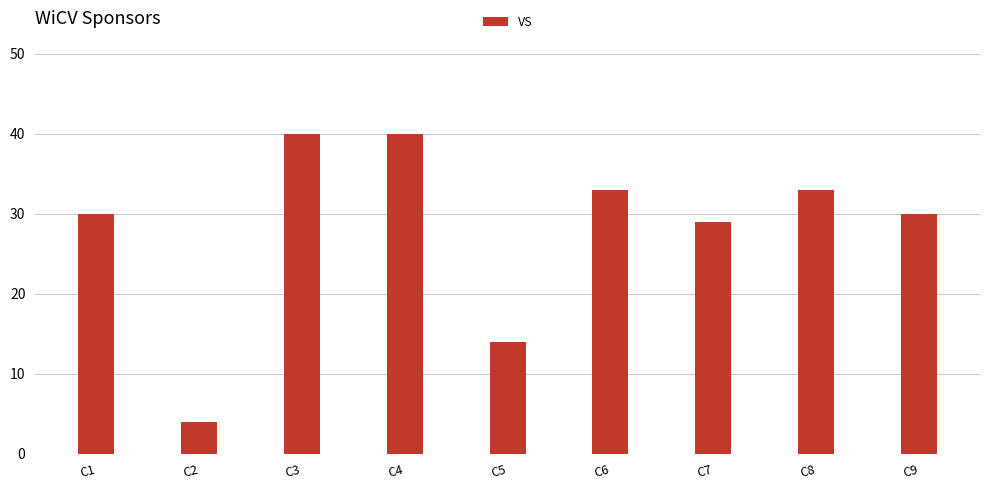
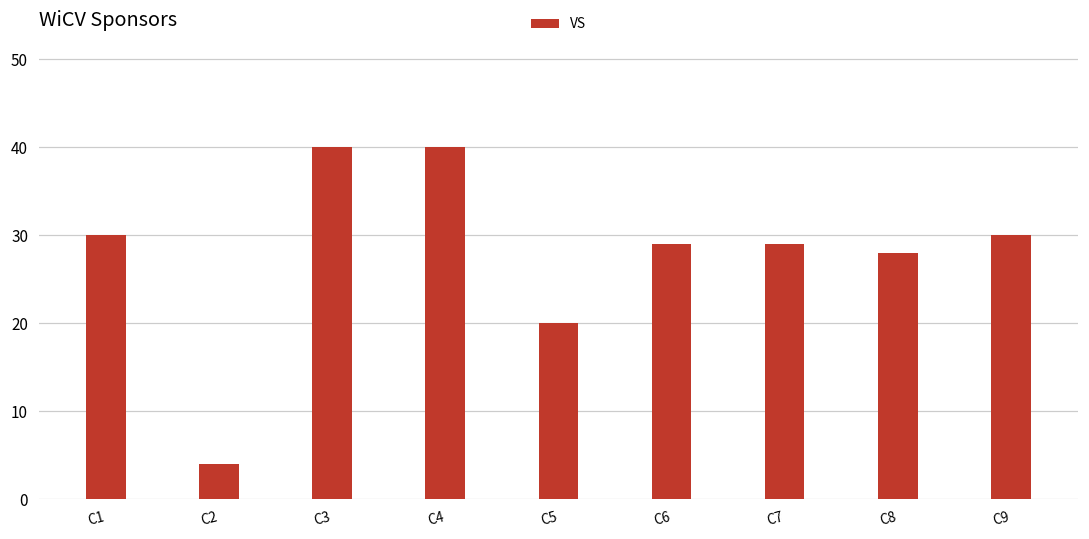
C5: 14 -> 20
C6: 33 -> 29
C8: 33 -> 28
